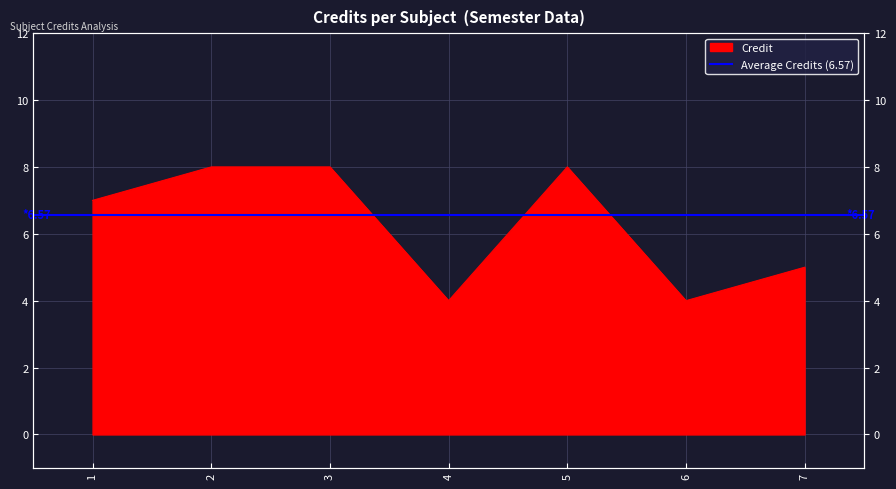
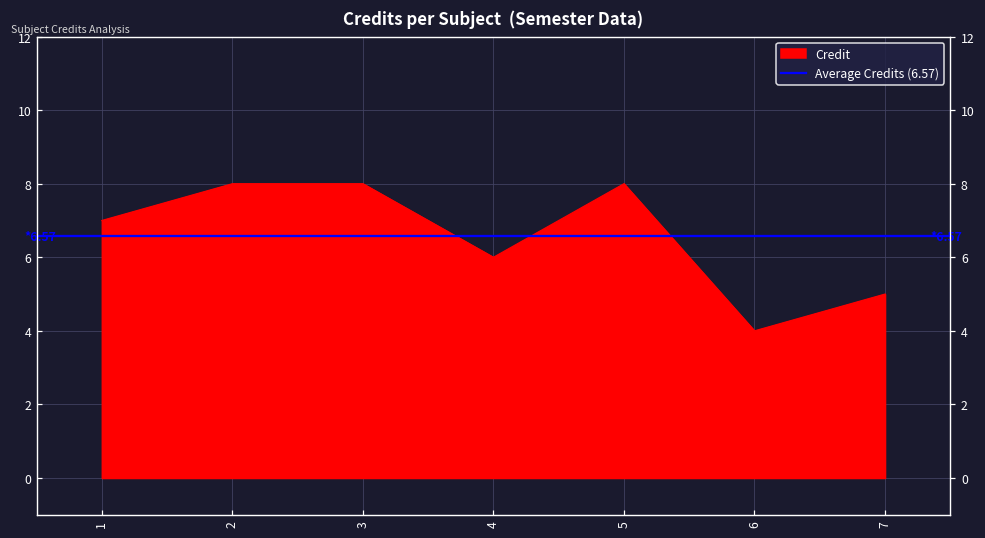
4: 4 -> 6
